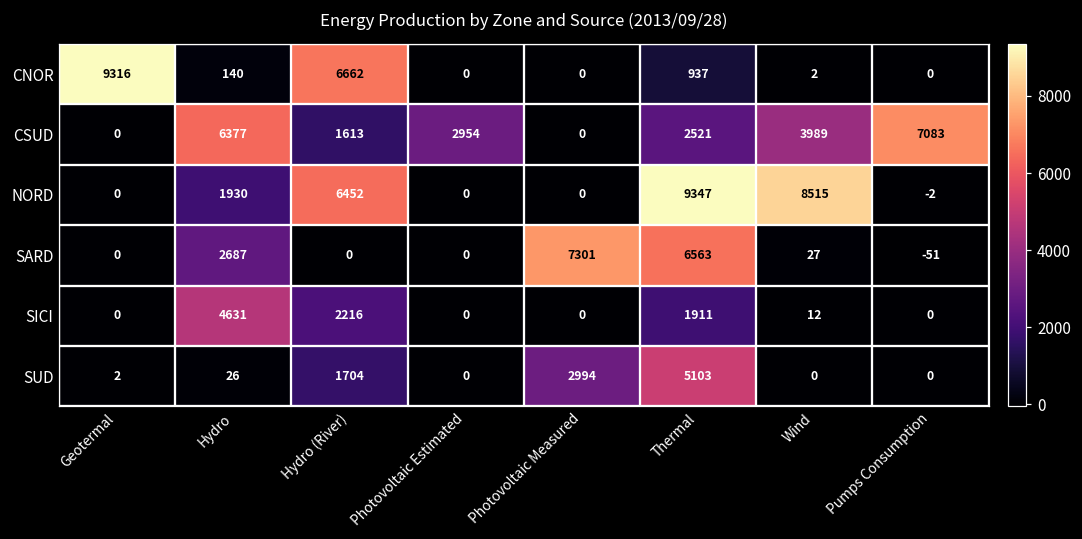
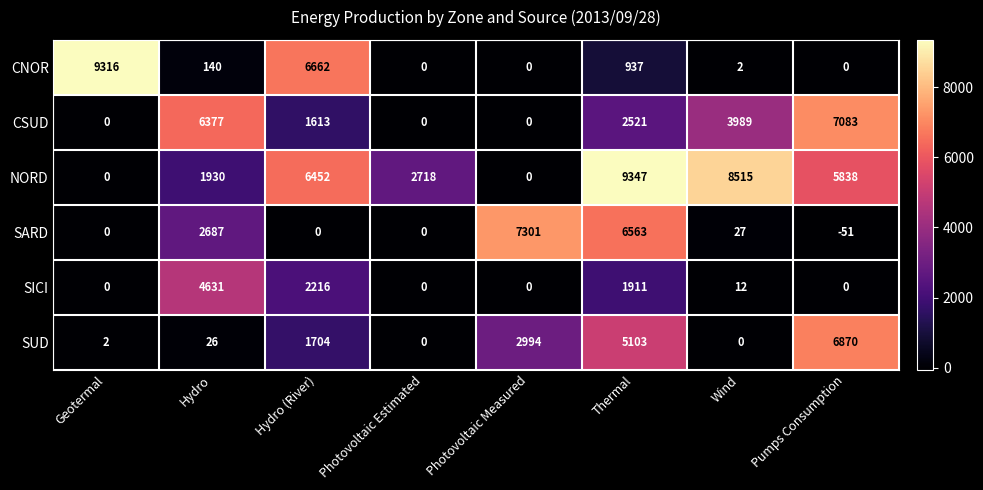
CSUD, Photovoltaic Estimated: 2954 -> 0
NORD, Photovoltaic Estimated: 0 -> 2718
NORD, Pumps Consumption: -2 -> 5838
SUD, Pumps Consumption: 0 -> 6870
